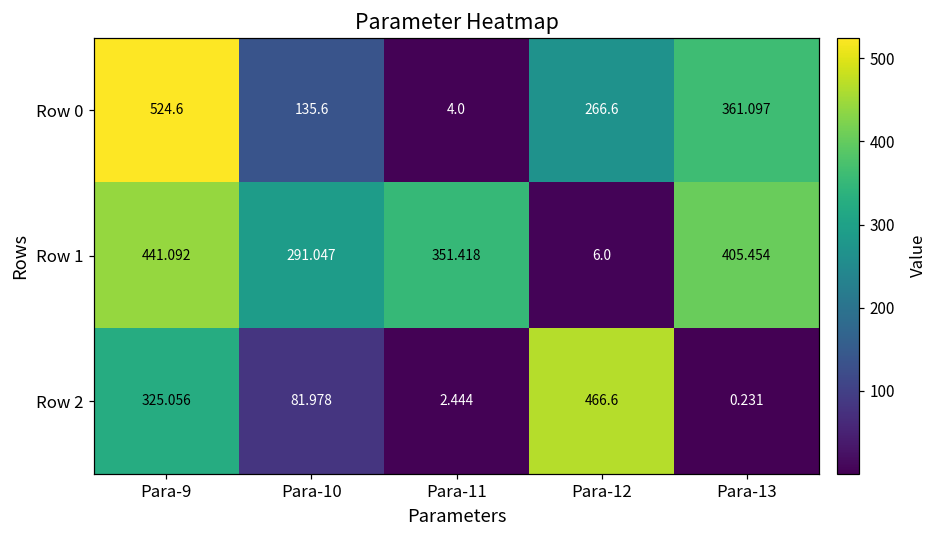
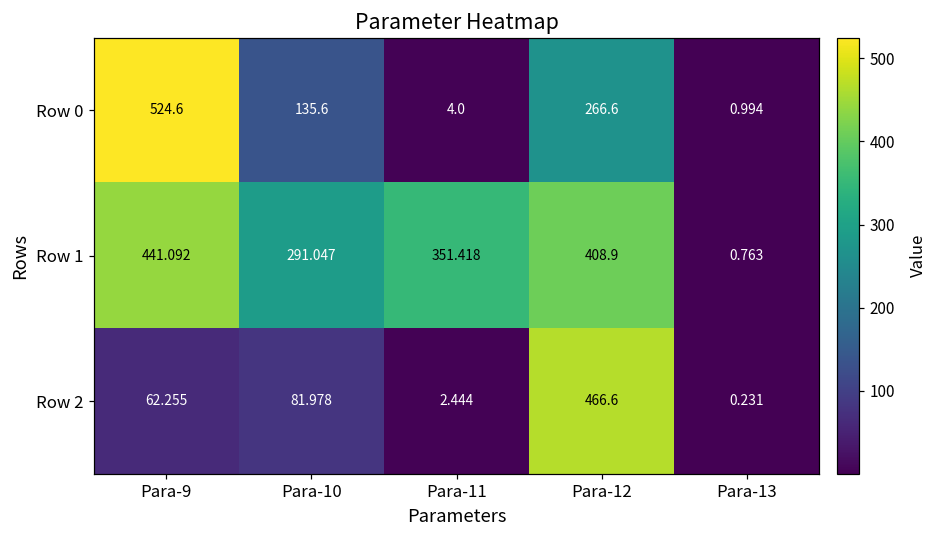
Row 0, Para-13: 361.097 -> 0.994
Row 1, Para-12: 6.0 -> 408.9
Row 1, Para-13: 405.454 -> 0.763
Row 2, Para-9: 325.056 -> 62.255
